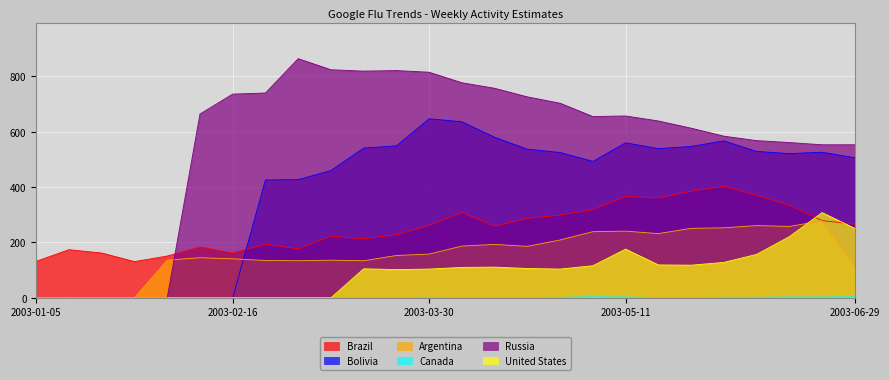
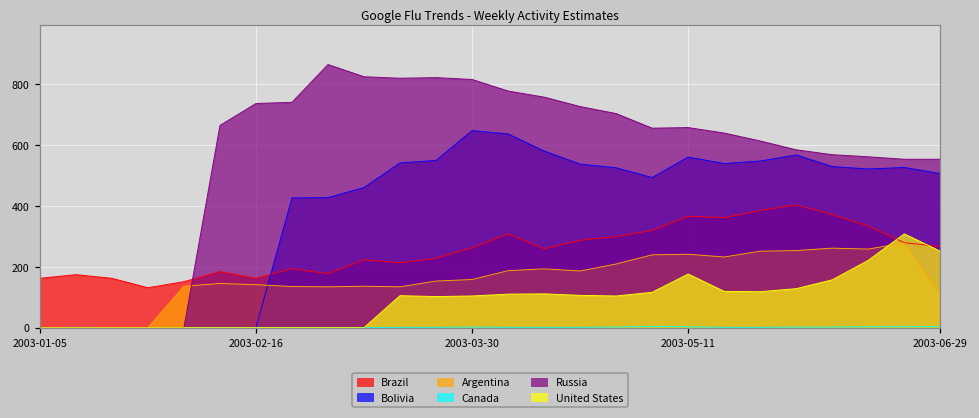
Brazil, 2003-01-05: 130 -> 160
